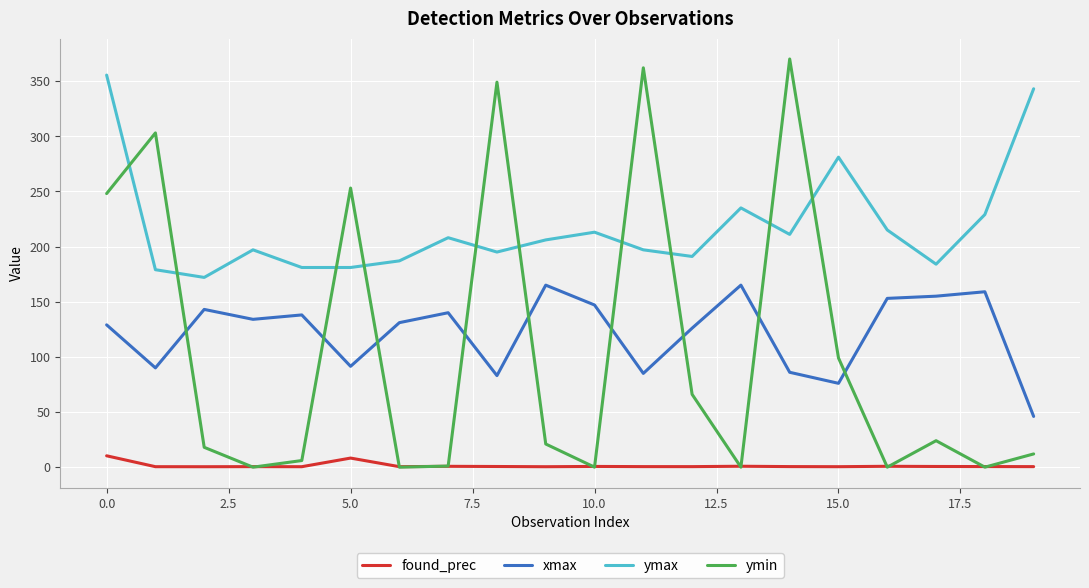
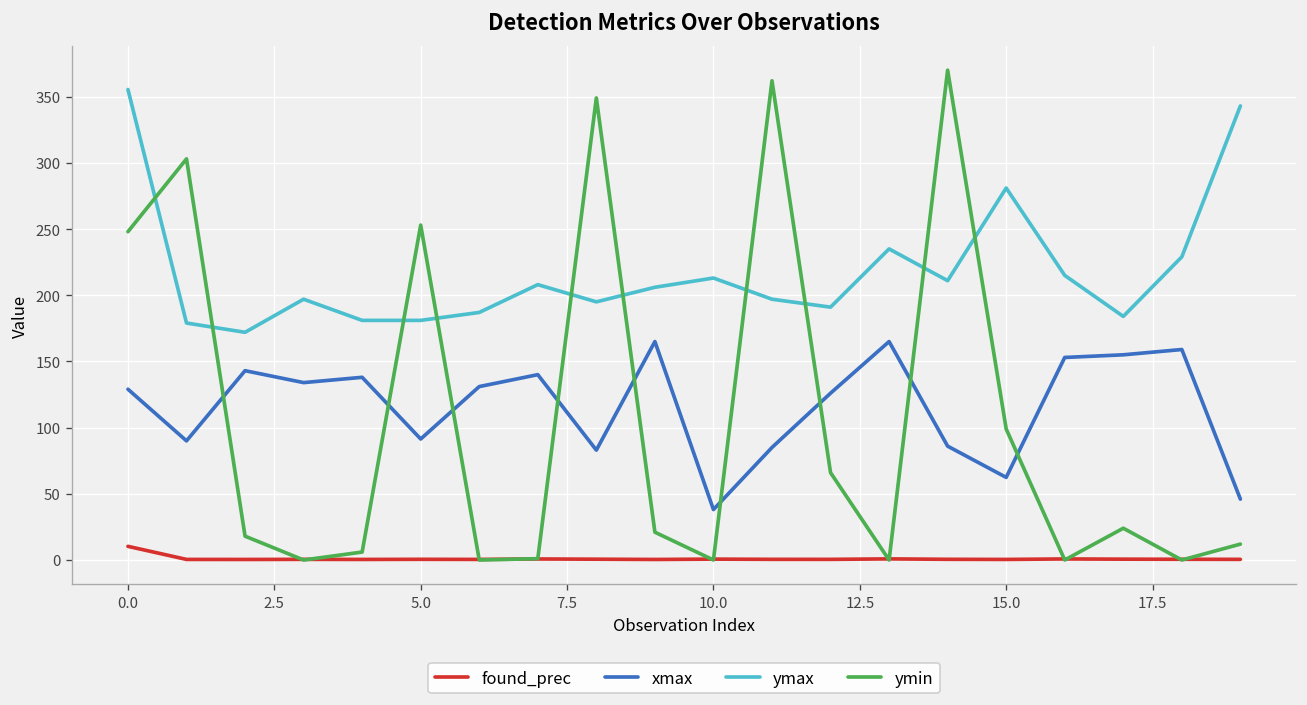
found_prec, 5.0: 8 -> 1
xmax, 10.0: 147 -> 38
xmax, 15.0: 76 -> 62
